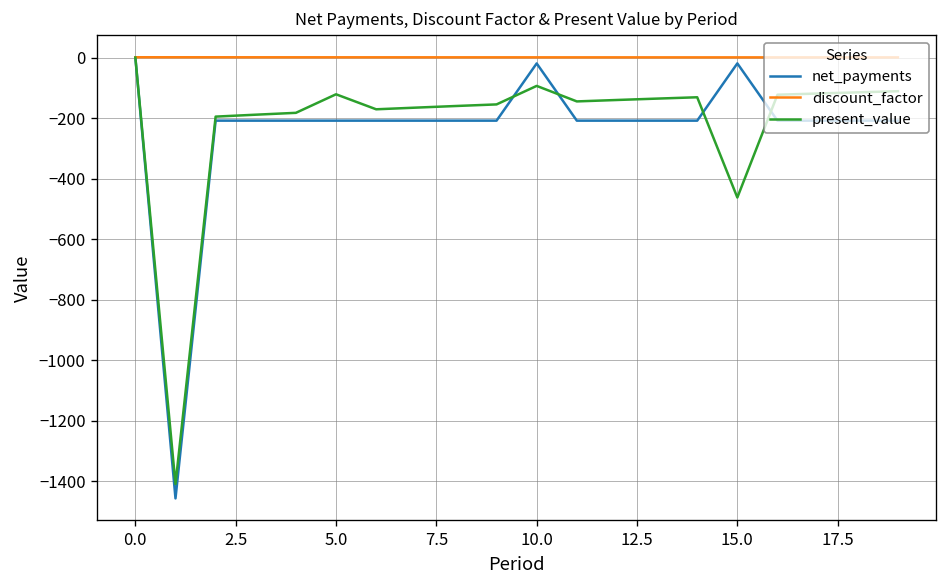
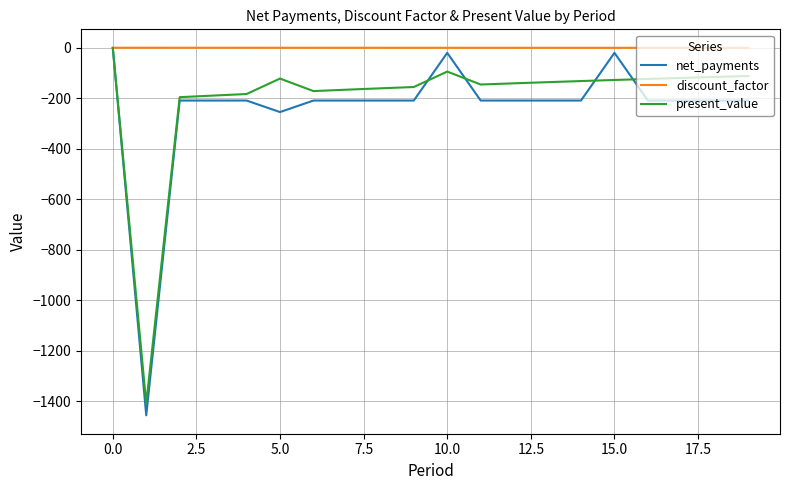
net_payments, 5.0: -210 -> -250
present_value, 15.0: -460 -> -130
